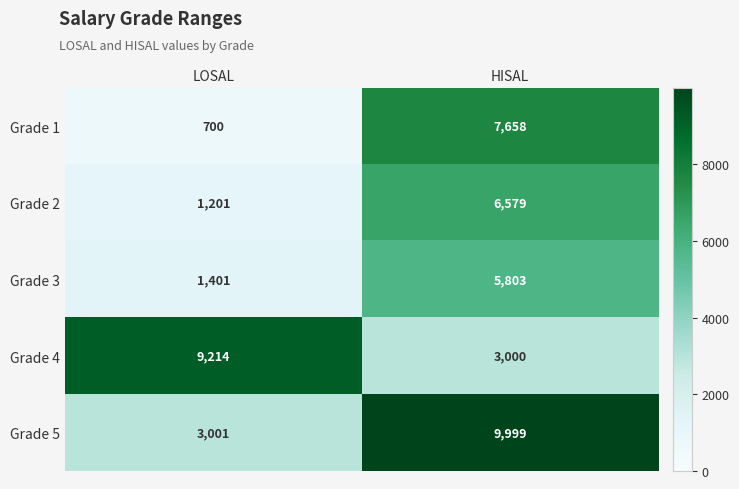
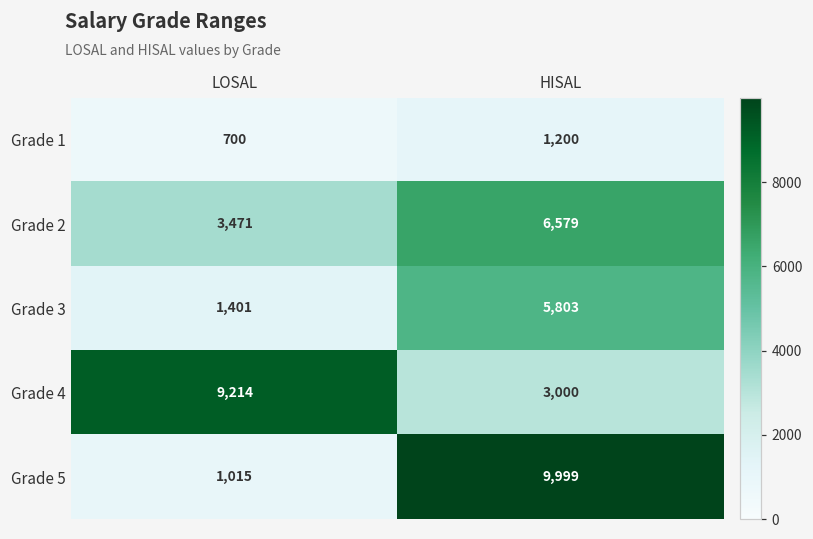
Grade 1, HISAL: 7,658 -> 1,200
Grade 2, LOSAL: 1,201 -> 3,471
Grade 5, LOSAL: 3,001 -> 1,015
